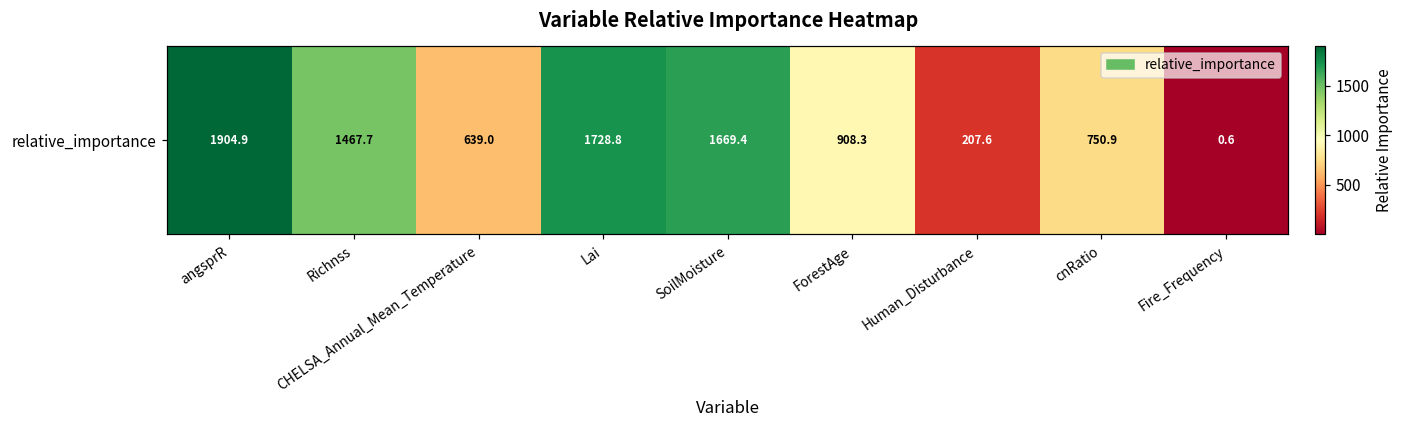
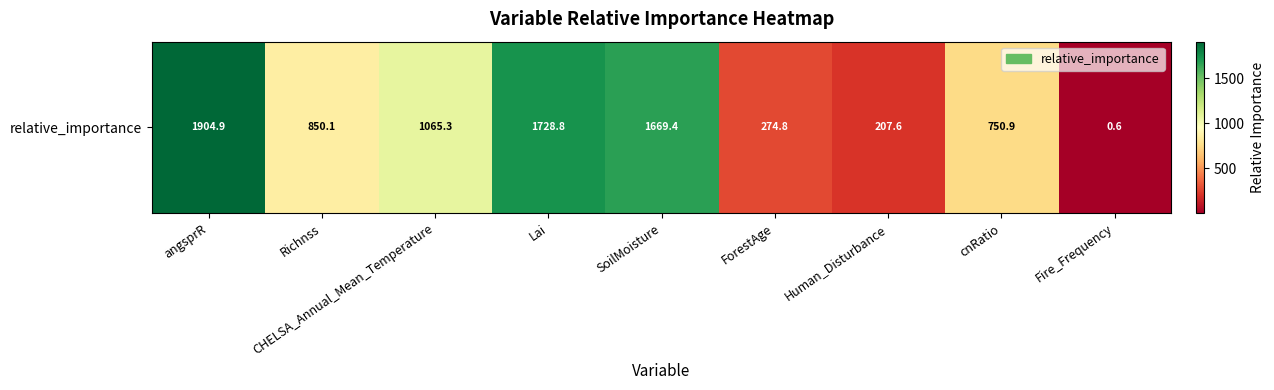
relative_importance, Richnss: 1467.7 -> 850.1
relative_importance, CHELSA_Annual_Mean_Temperature: 639.0 -> 1065.3
relative_importance, ForestAge: 908.3 -> 274.8
